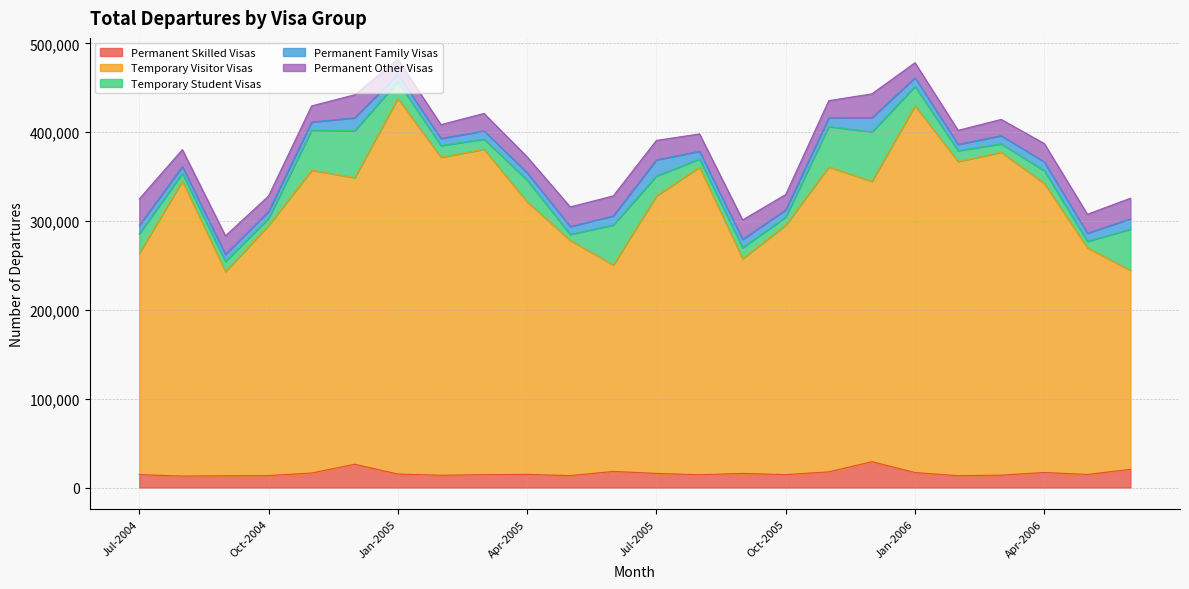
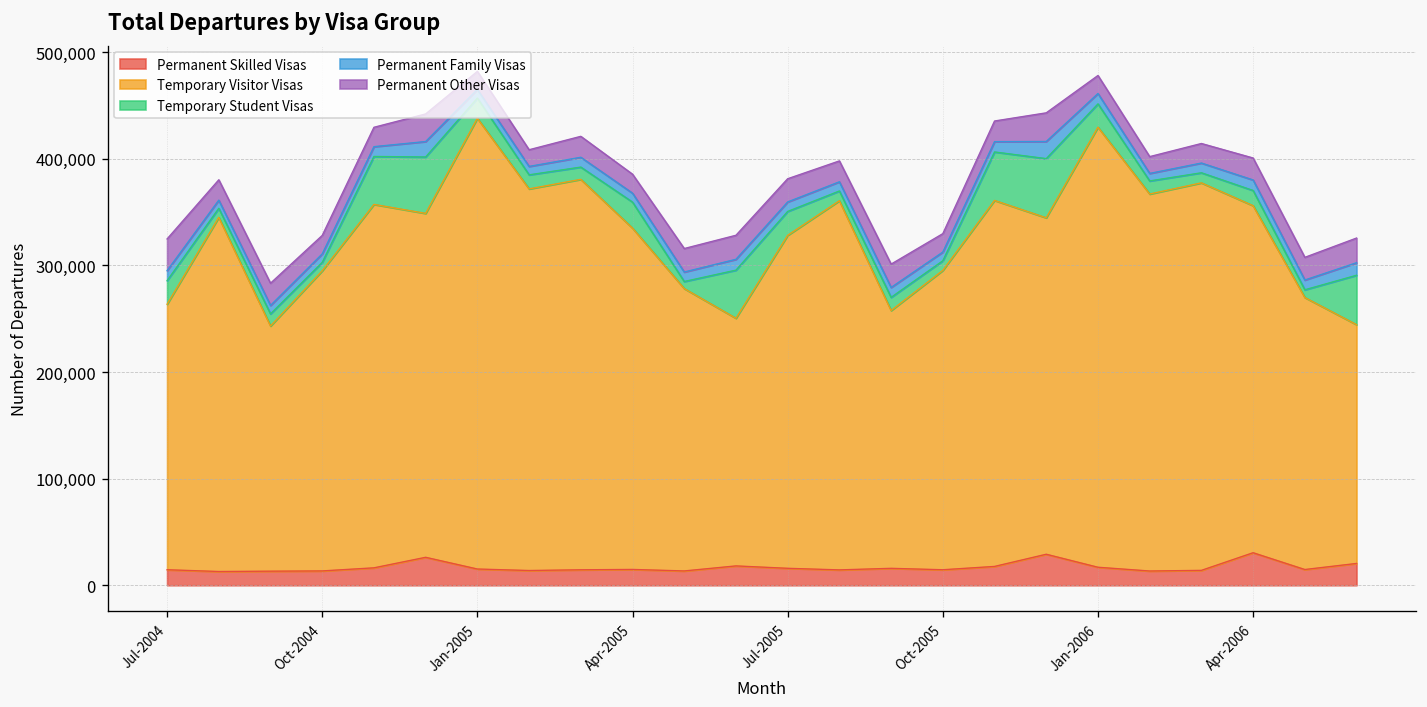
Temporary Visitor Visas, Apr-2005: 310,000 -> 320,000
Permanent Family Visas, Jul-2005: 20,000 -> 10,000
Permanent Skilled Visas, Apr-2006: 20,000 -> 30,000
